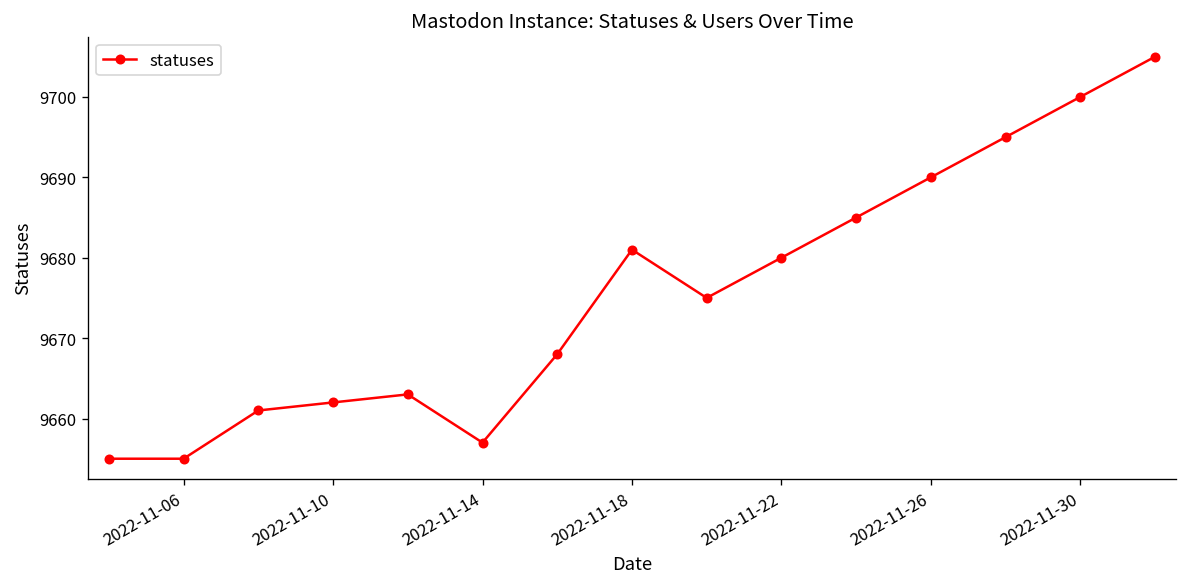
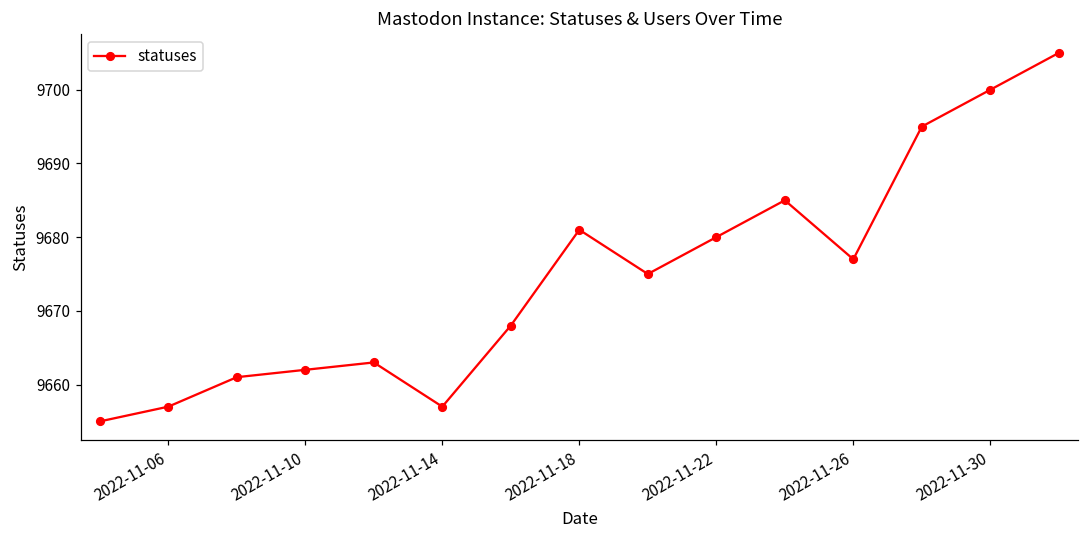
2022-11-06: 9655 -> 9657
2022-11-26: 9690 -> 9677
